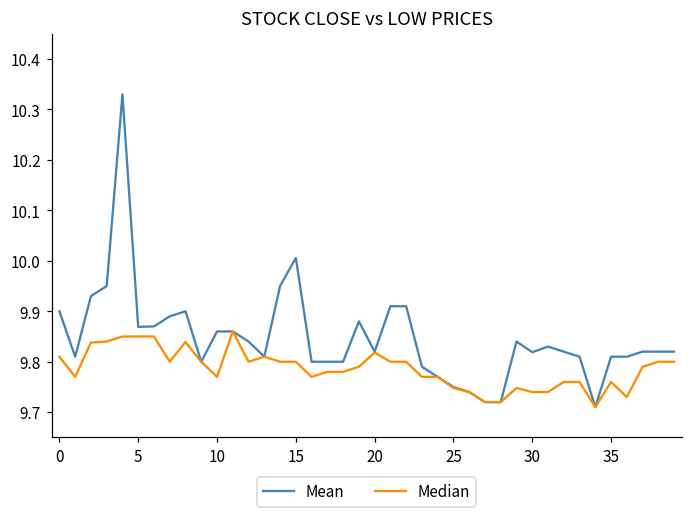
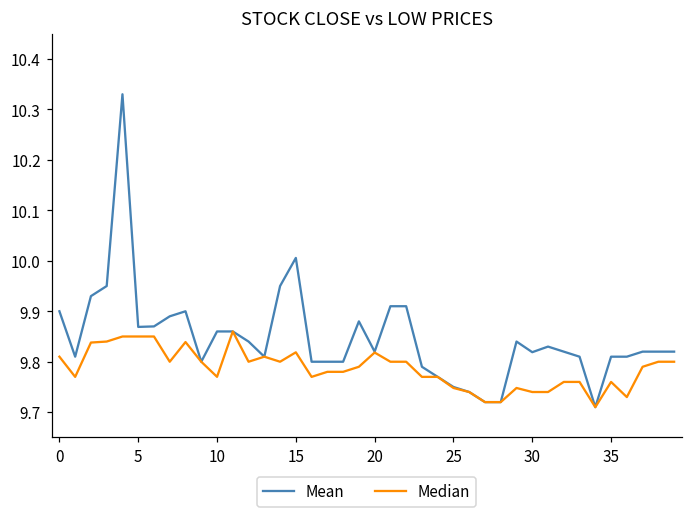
Median, 15: 9.80 -> 9.82
